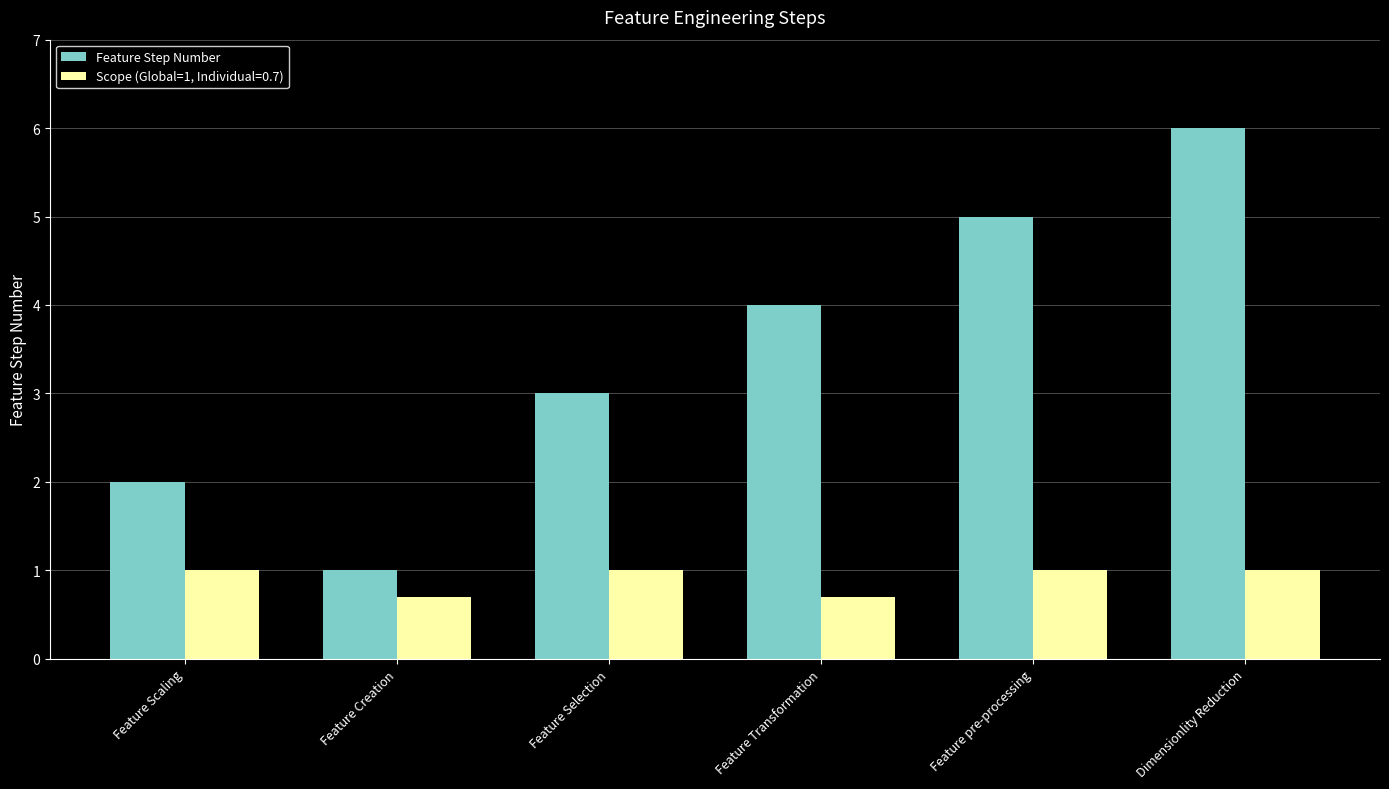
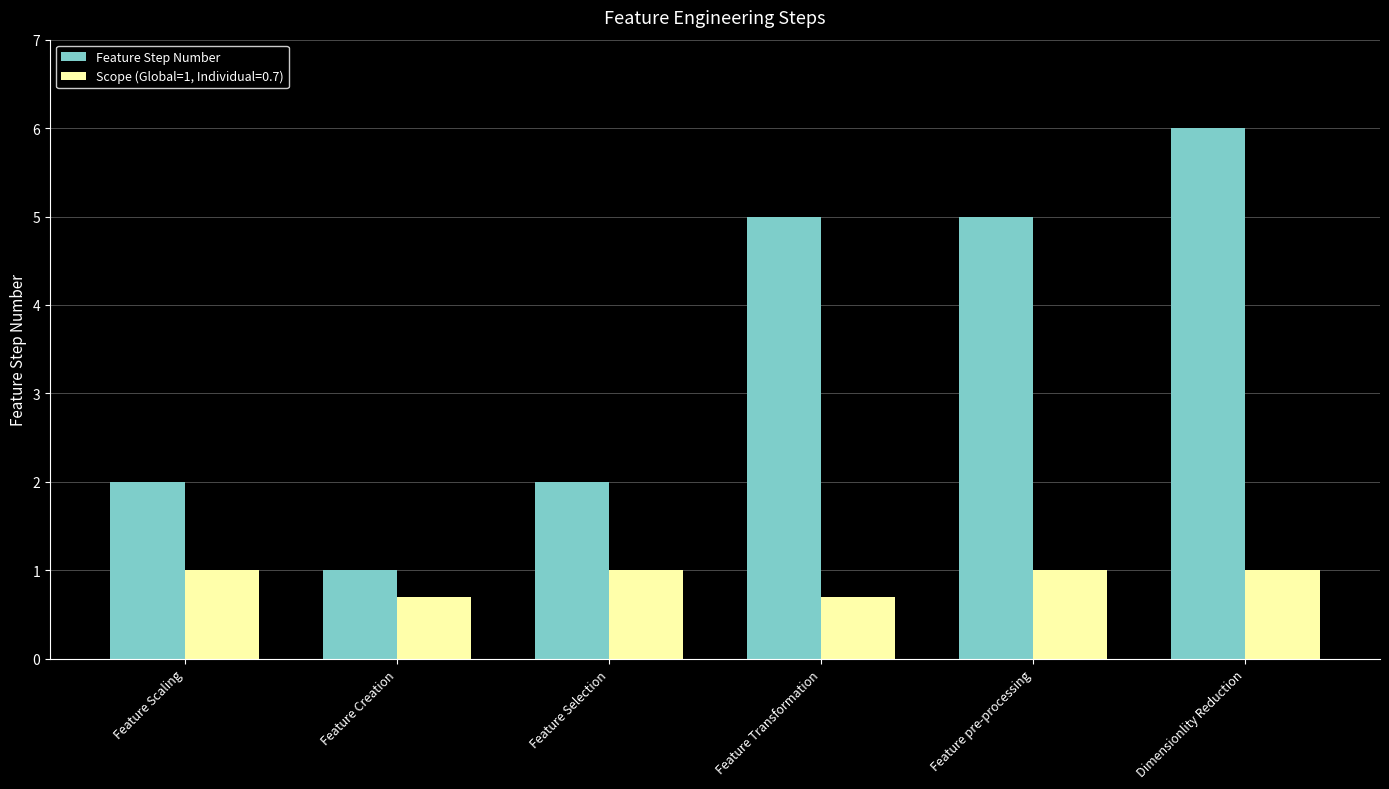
Feature Step Number, Feature Selection: 3 -> 2
Feature Step Number, Feature Transformation: 4 -> 5
